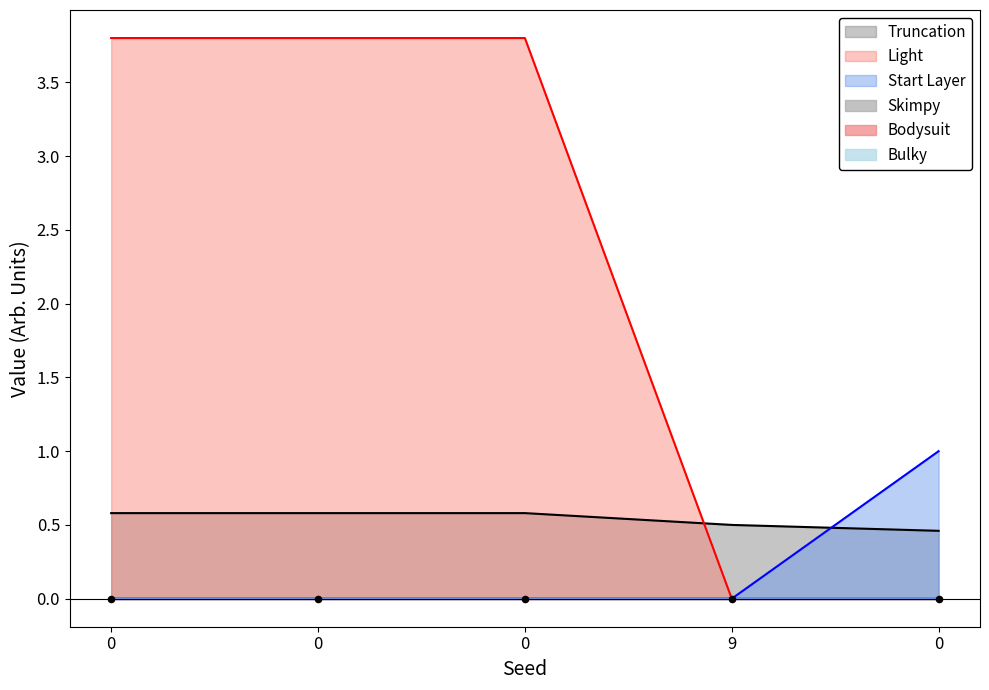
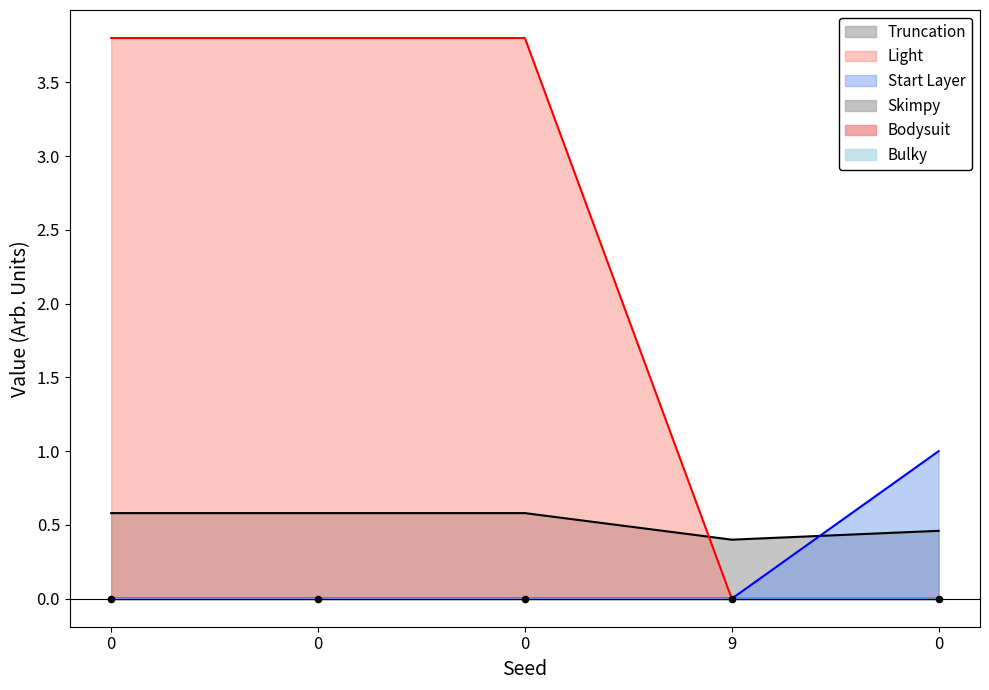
Truncation, 9: 0.5 -> 0.4
